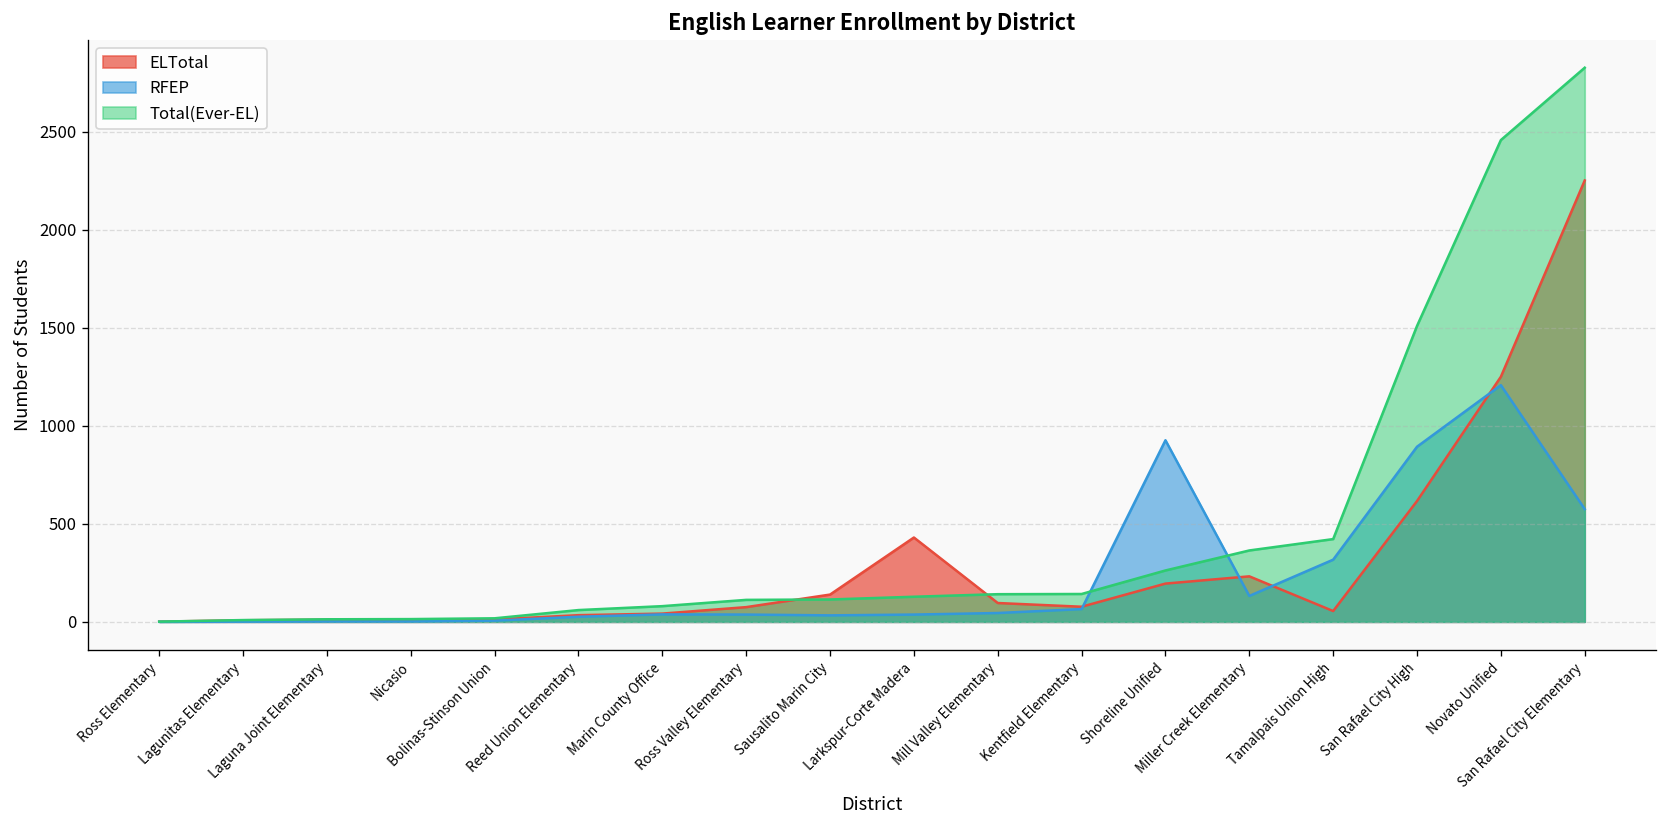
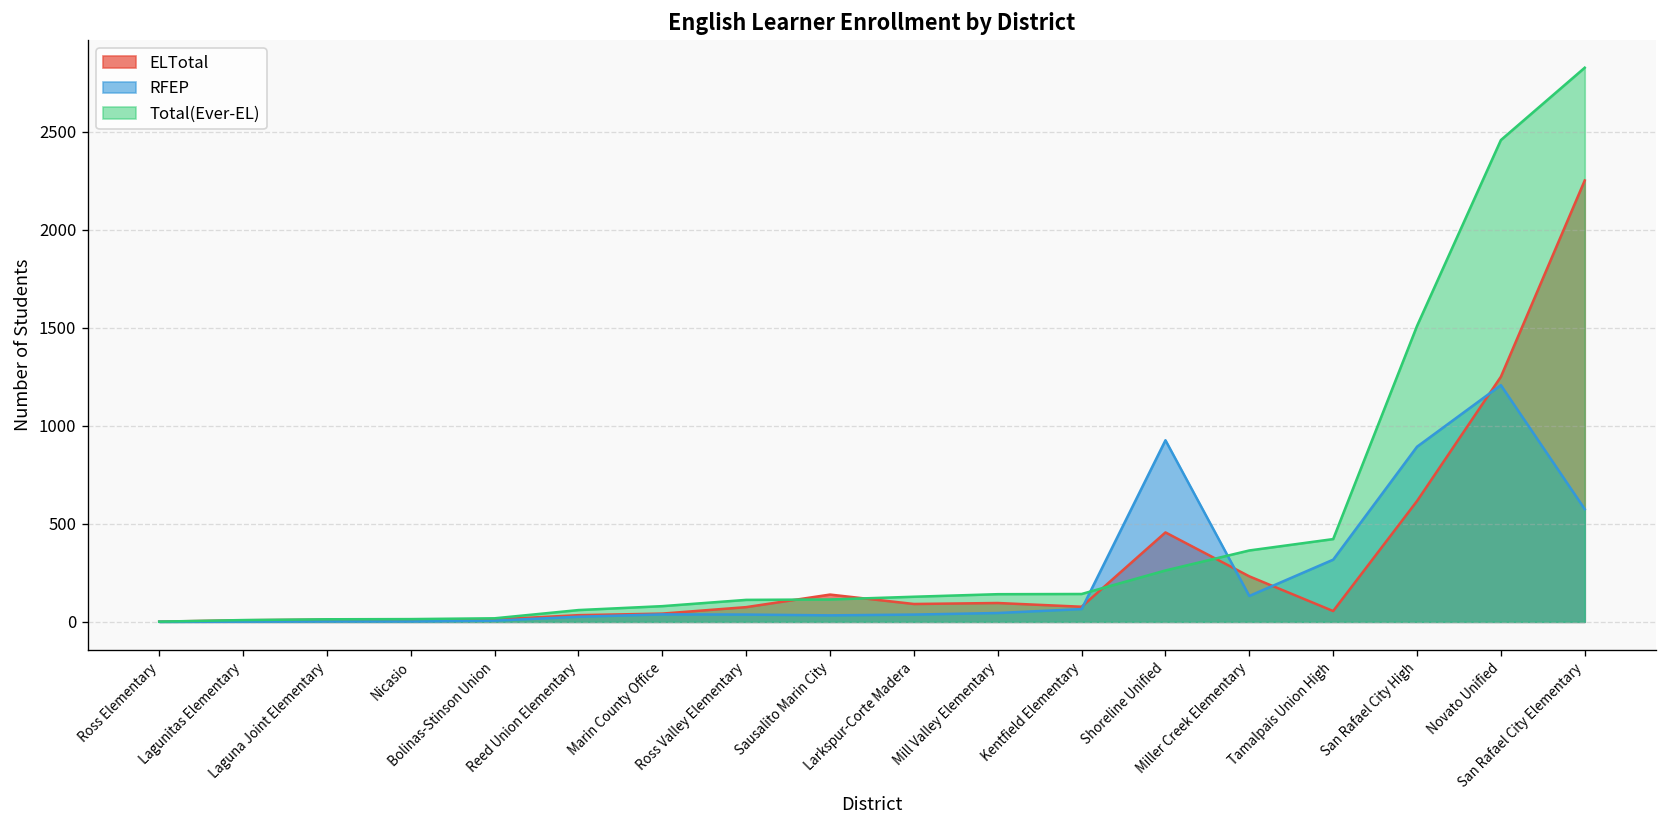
ELTotal, Larkspur-Corte Madera: 430 -> 90
ELTotal, Shoreline Unified: 200 -> 460
